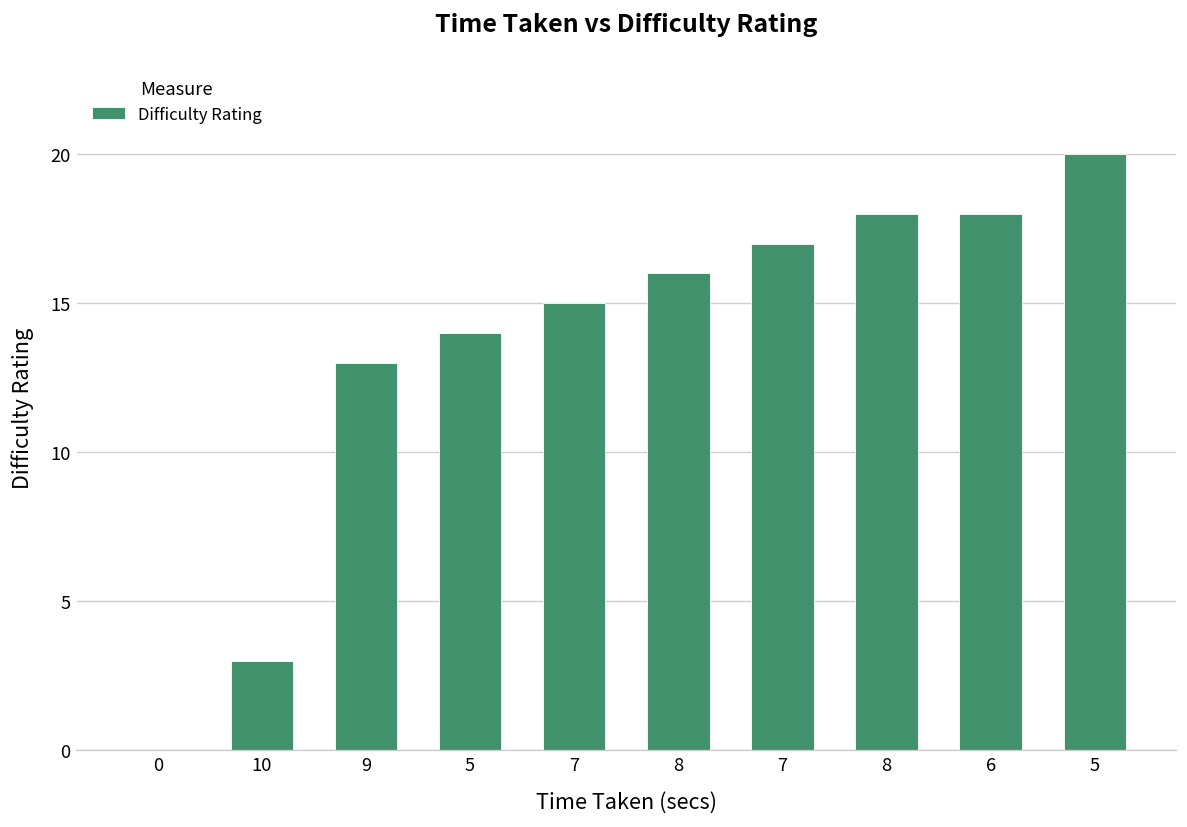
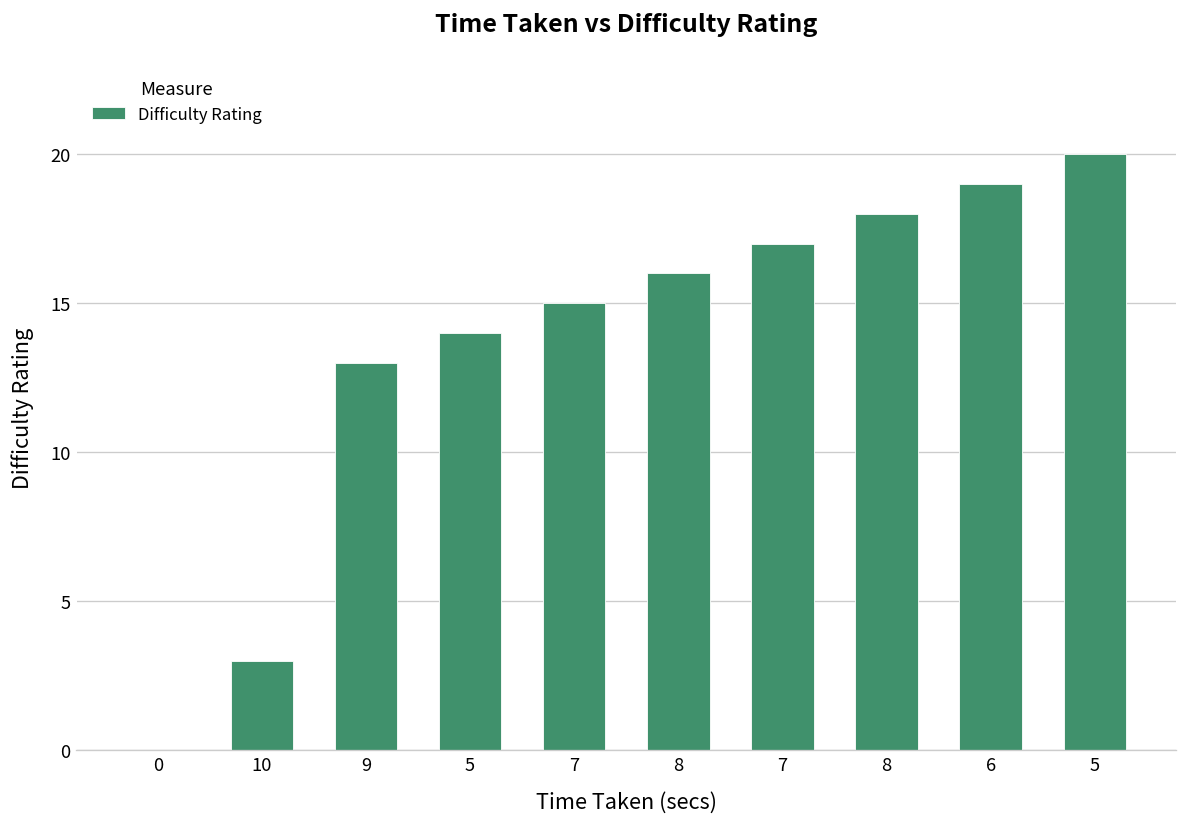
6: 18 -> 19
